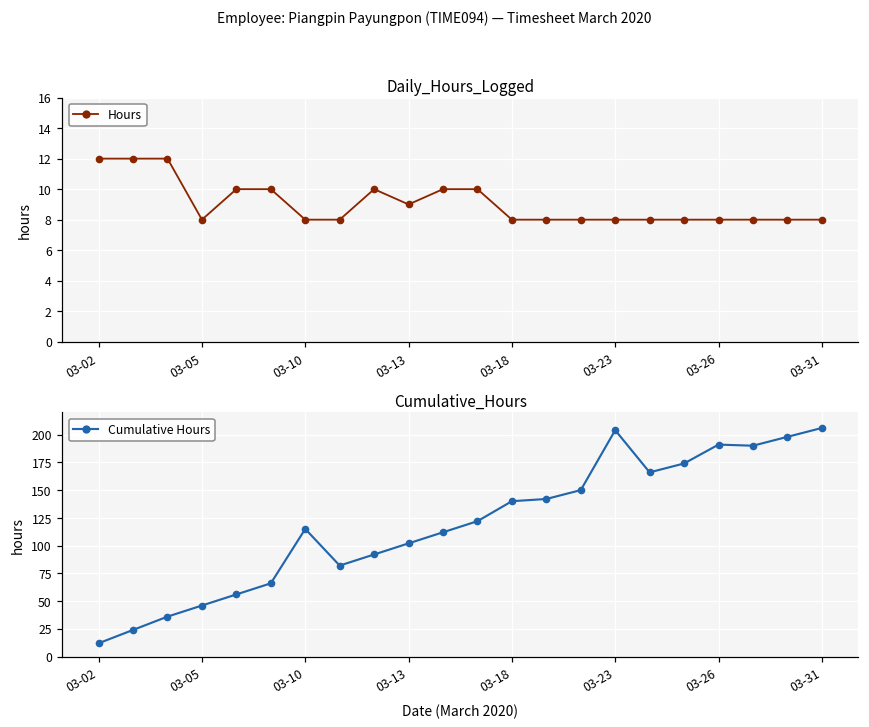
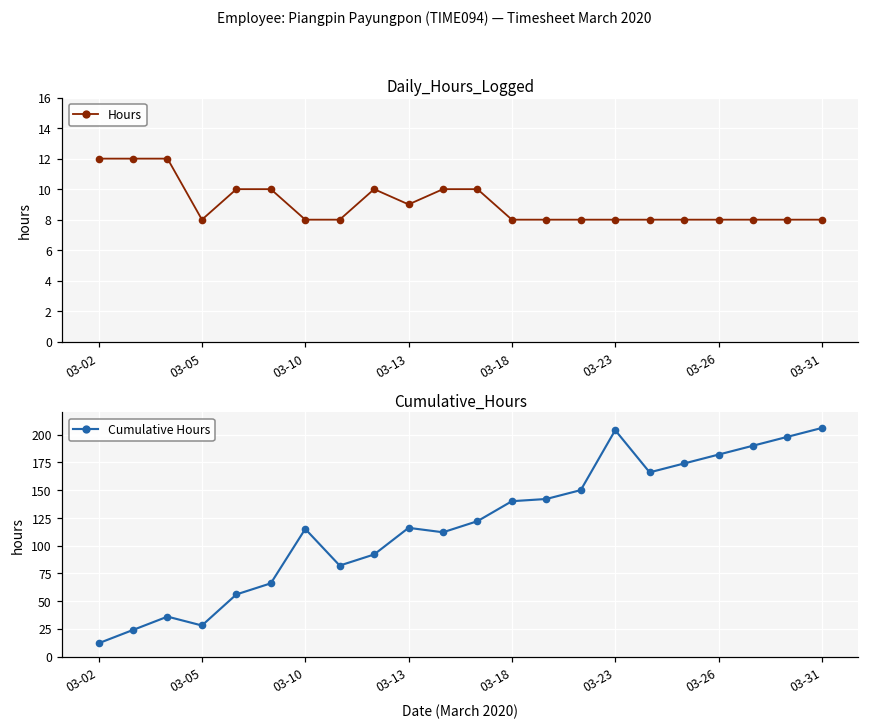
Cumulative_Hours, 03-05: 46 -> 28
Cumulative_Hours, 03-13: 102 -> 116
Cumulative_Hours, 03-26: 191 -> 182
